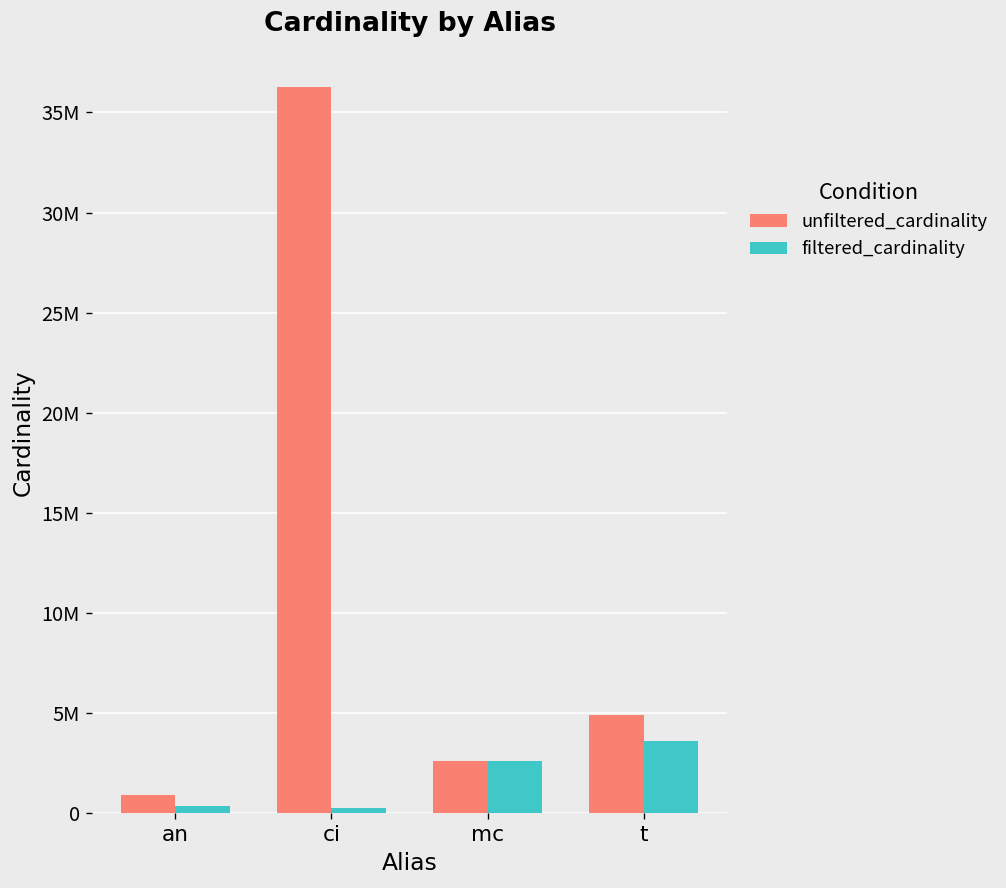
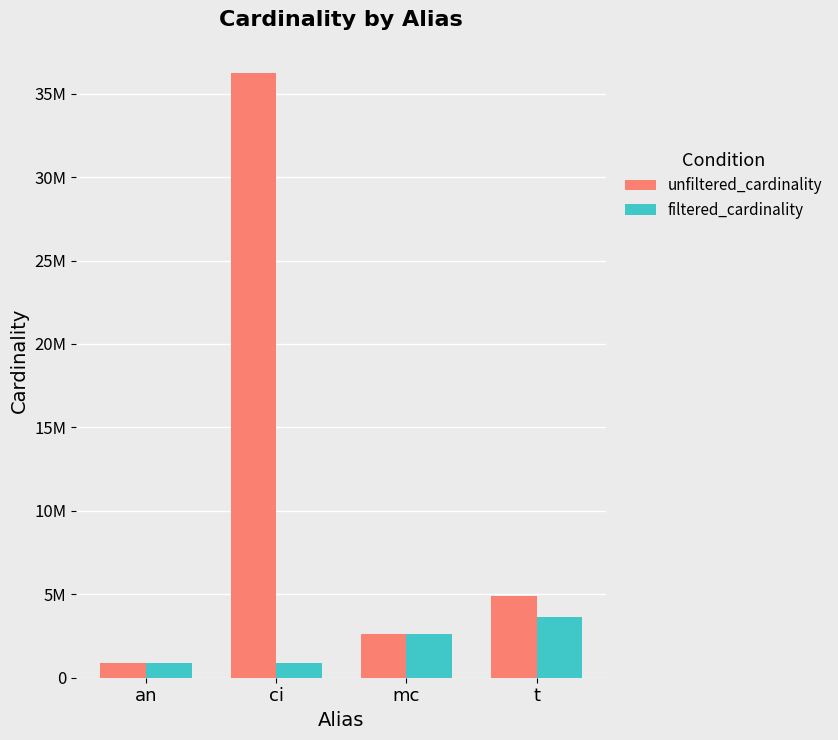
filtered_cardinality, an: 400000 -> 900000
filtered_cardinality, ci: 300000 -> 900000
